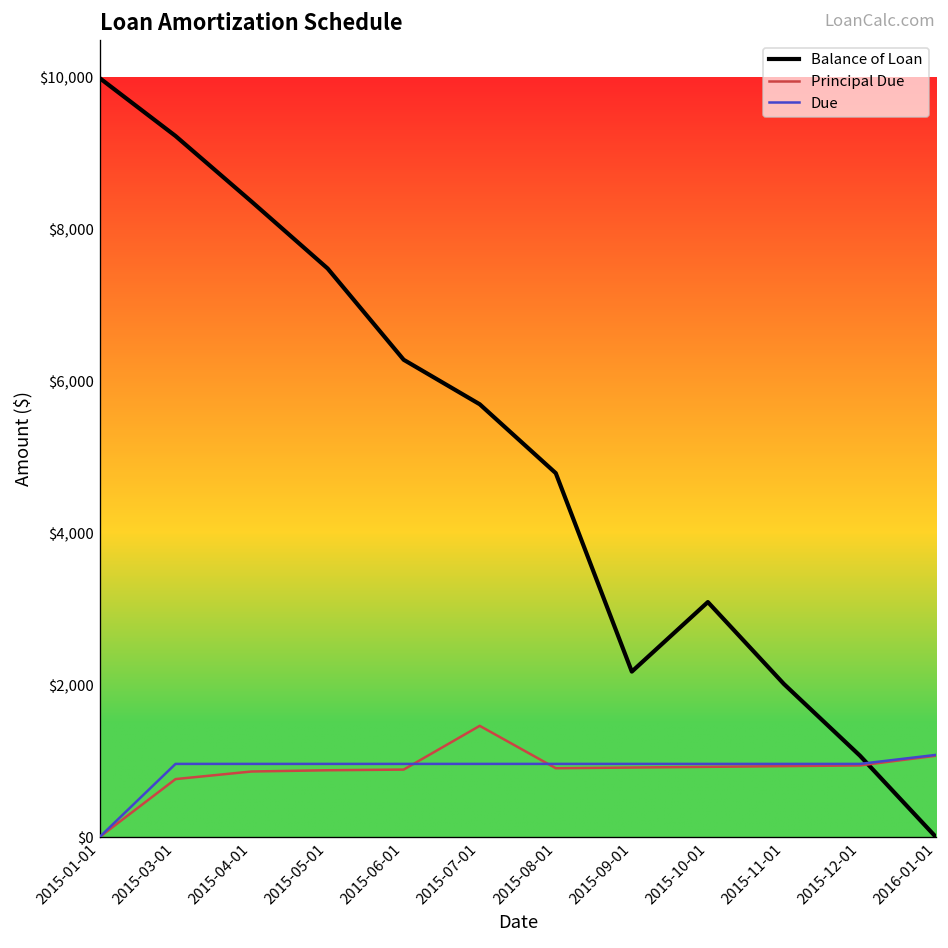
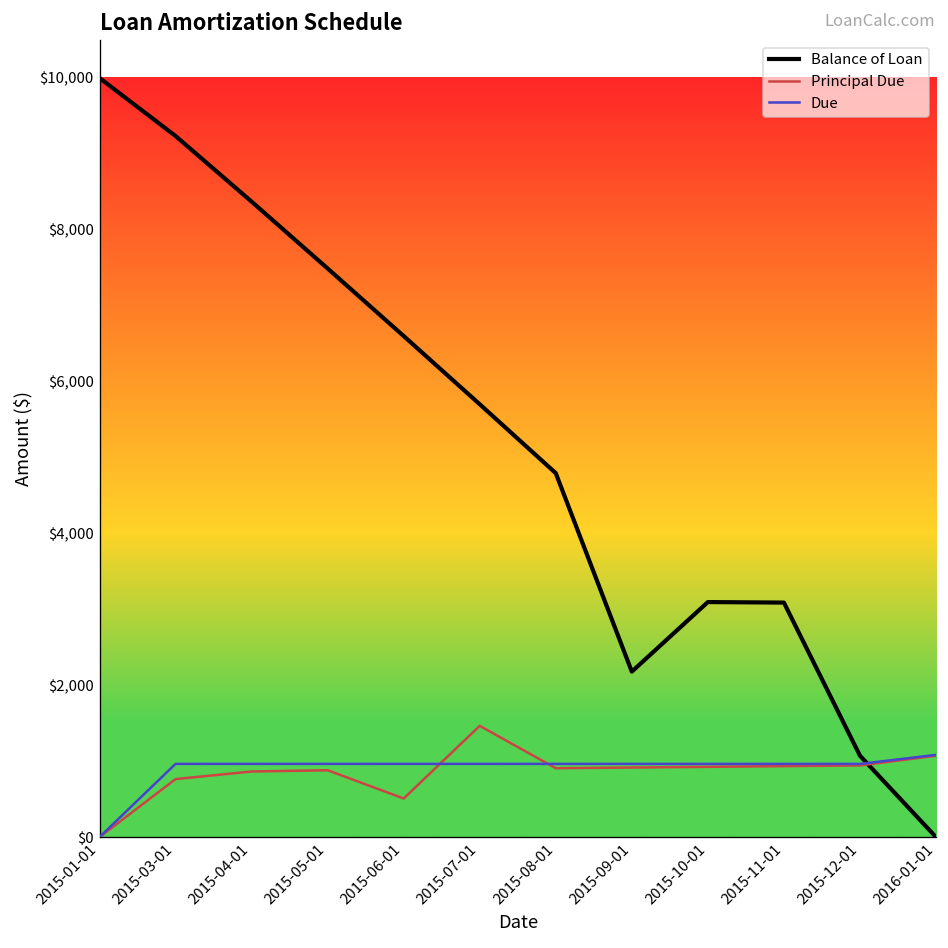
Balance of Loan, 2015-06-01: $6,300 -> $6,600
Principal Due, 2015-06-01: $900 -> $500
Balance of Loan, 2015-11-01: $2,000 -> $3,100
